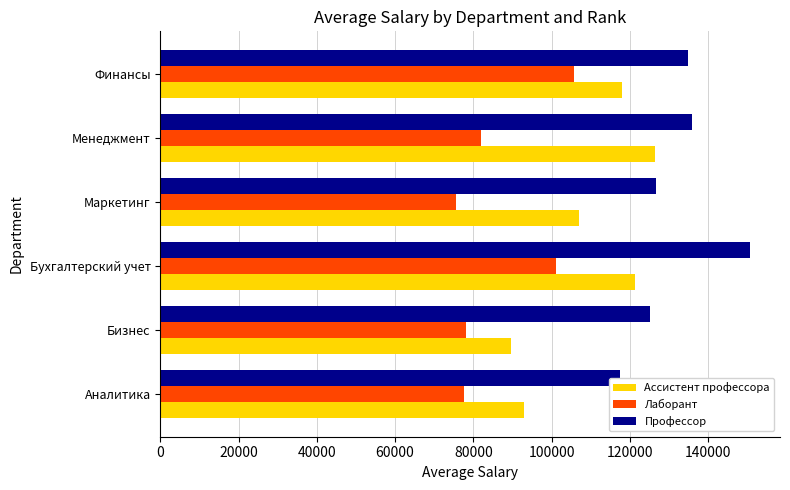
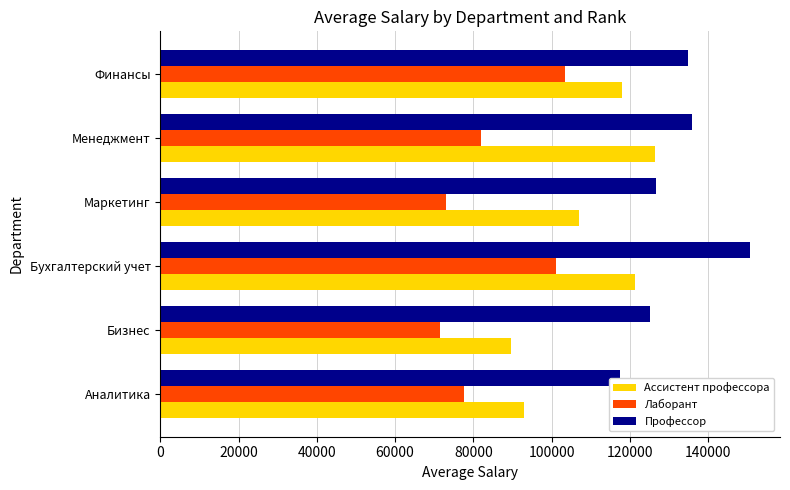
Лаборант, Финансы: 106000 -> 103000
Лаборант, Маркетинг: 76000 -> 73000
Лаборант, Бизнес: 78000 -> 72000
